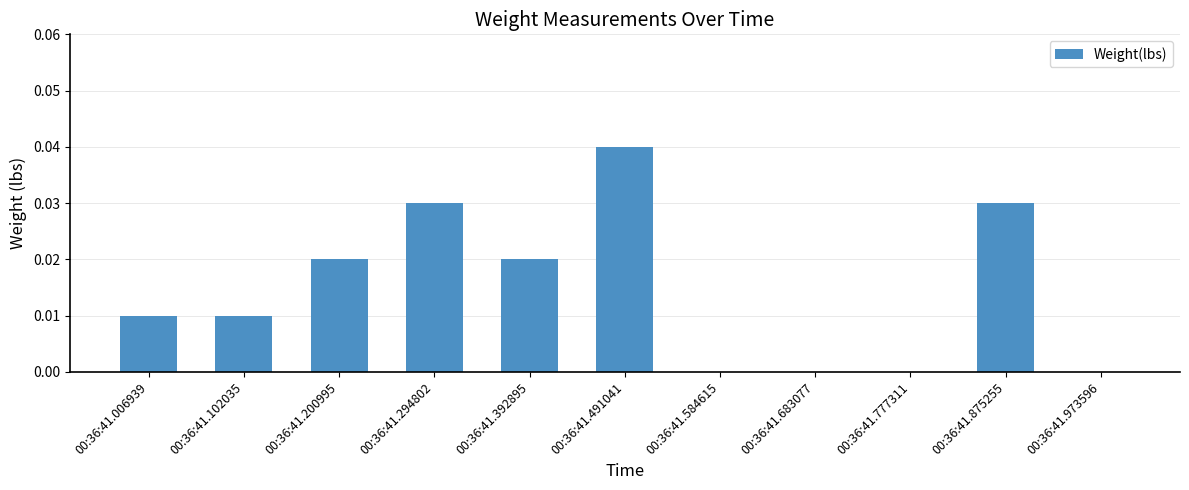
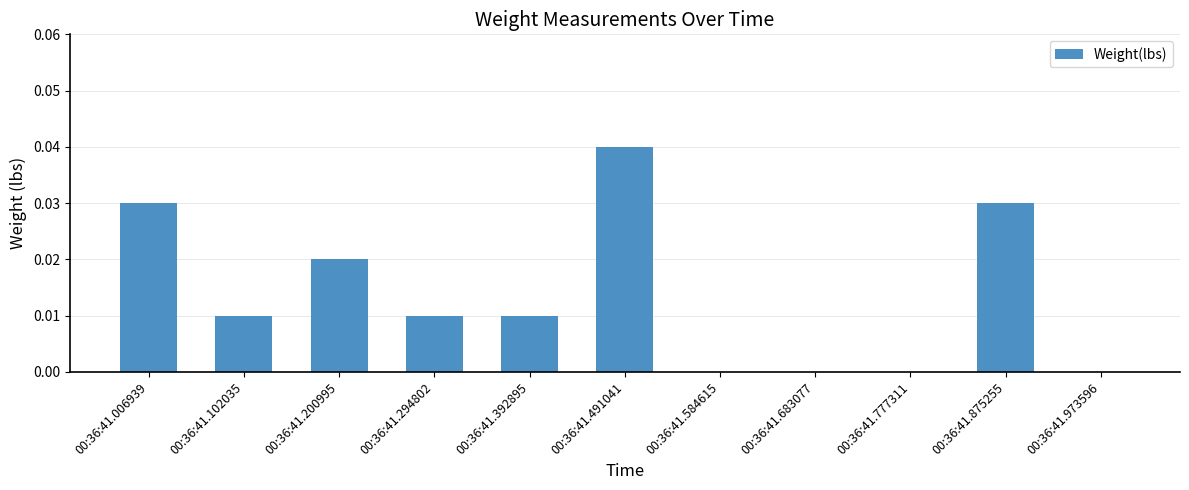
00:36:41.006939: 0.01 -> 0.03
00:36:41.294802: 0.03 -> 0.01
00:36:41.392895: 0.02 -> 0.01
